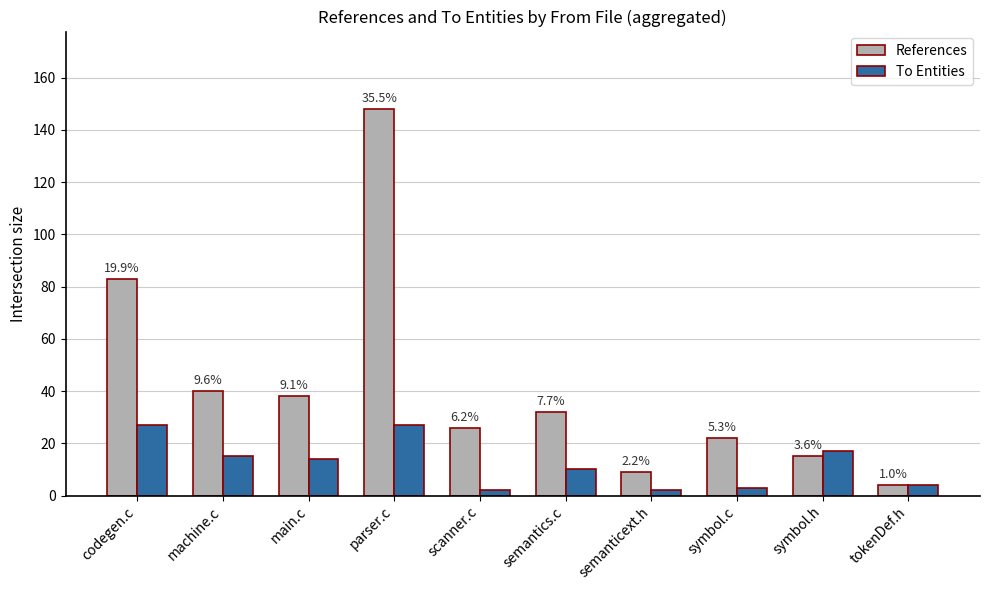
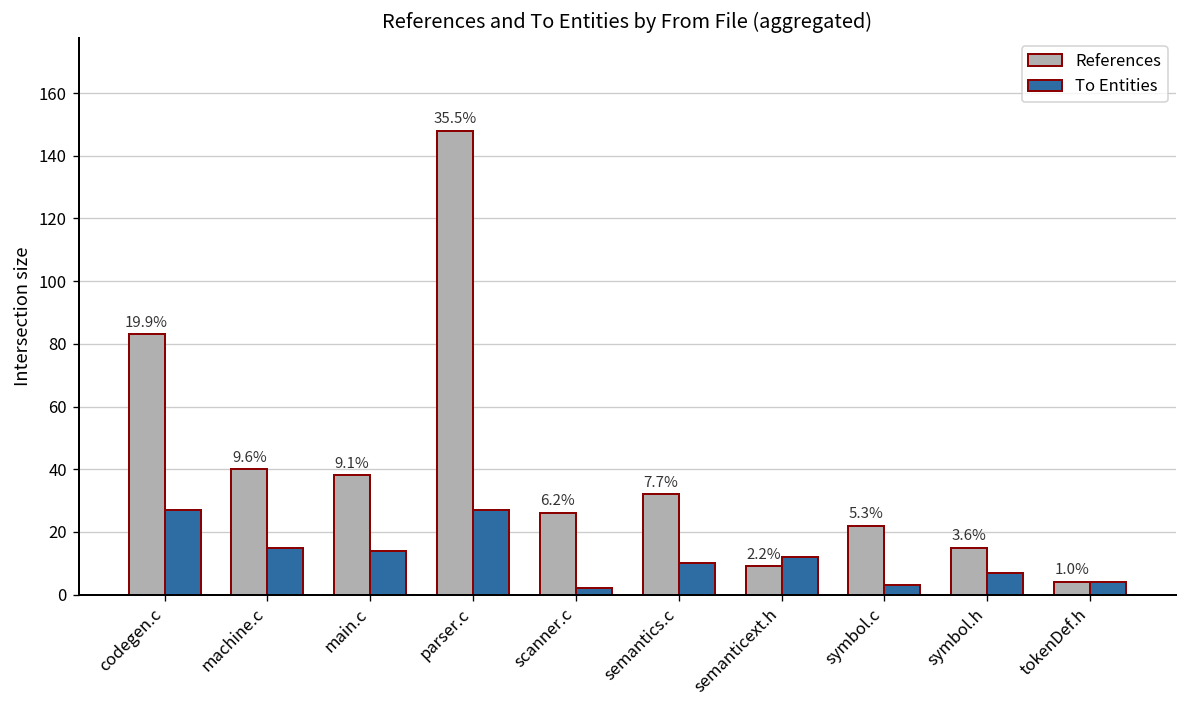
To Entities, semanticext.h: 2 -> 12
To Entities, symbol.h: 17 -> 7
